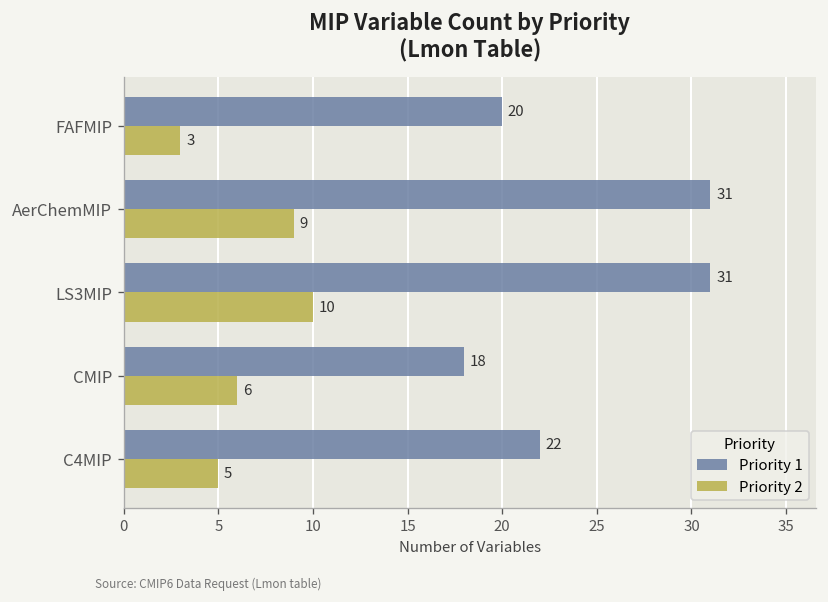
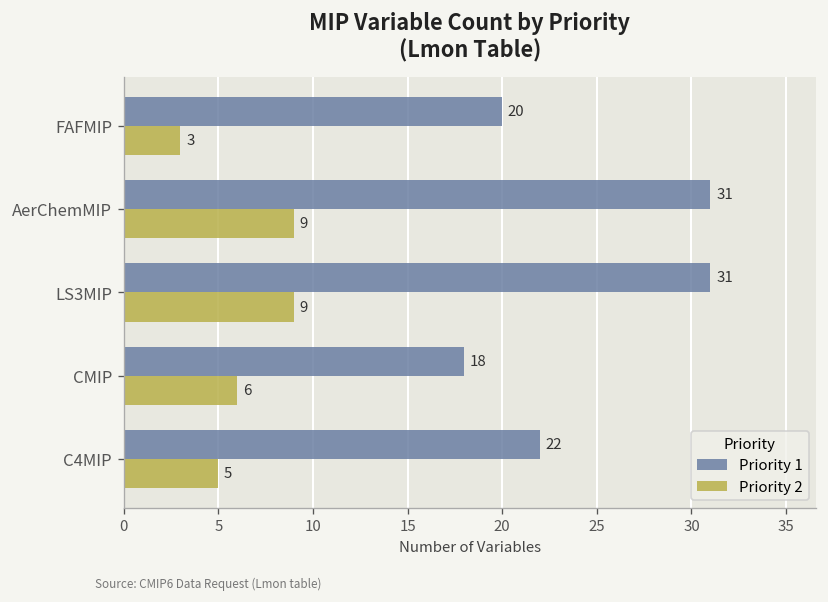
Priority 2, LS3MIP: 10 -> 9
